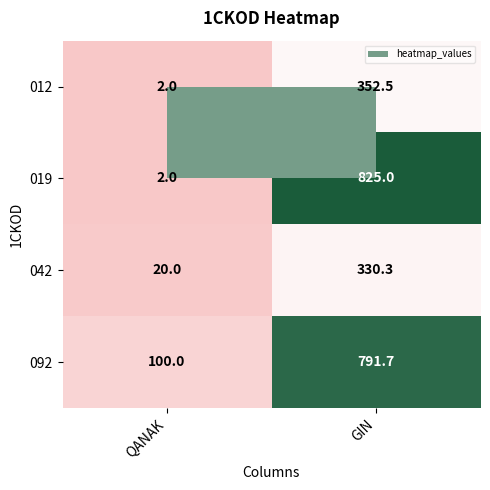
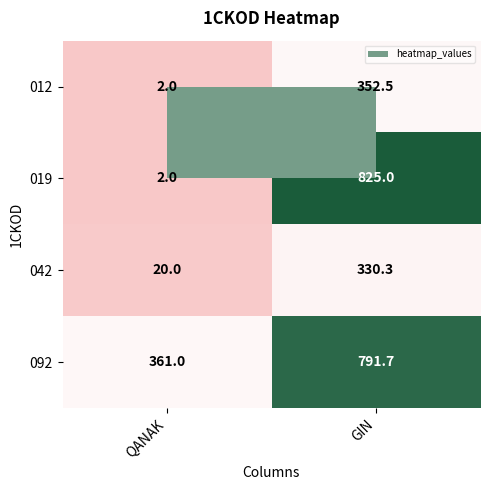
092, QANAK: 100.0 -> 361.0
